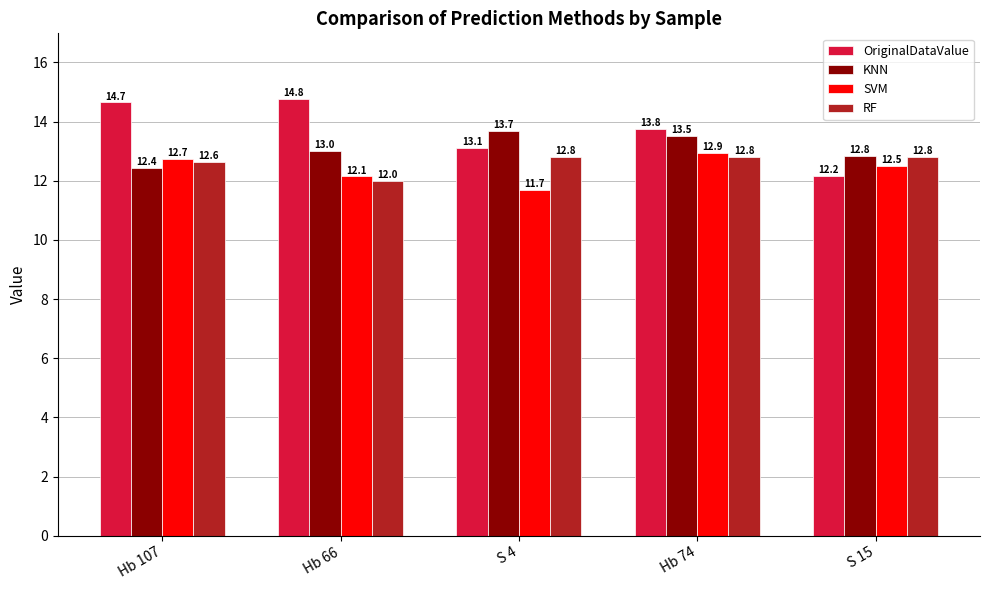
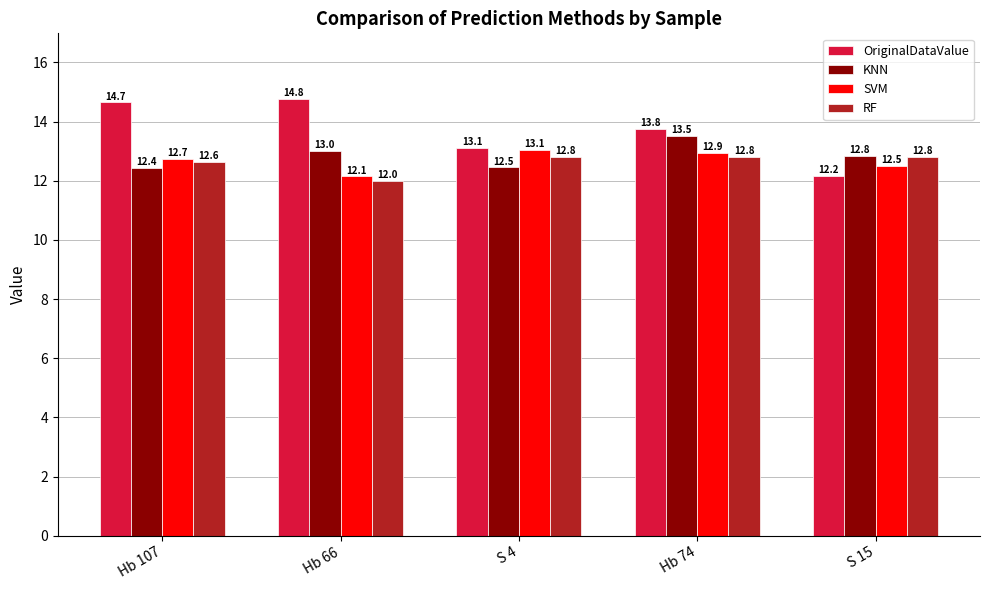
KNN, S 4: 13.7 -> 12.5
SVM, S 4: 11.7 -> 13.1
